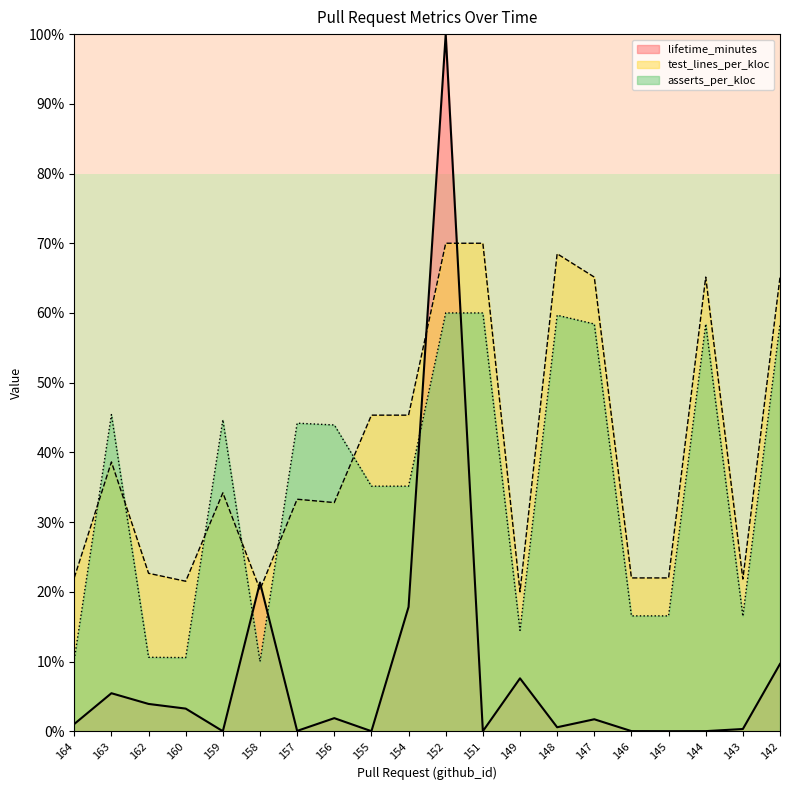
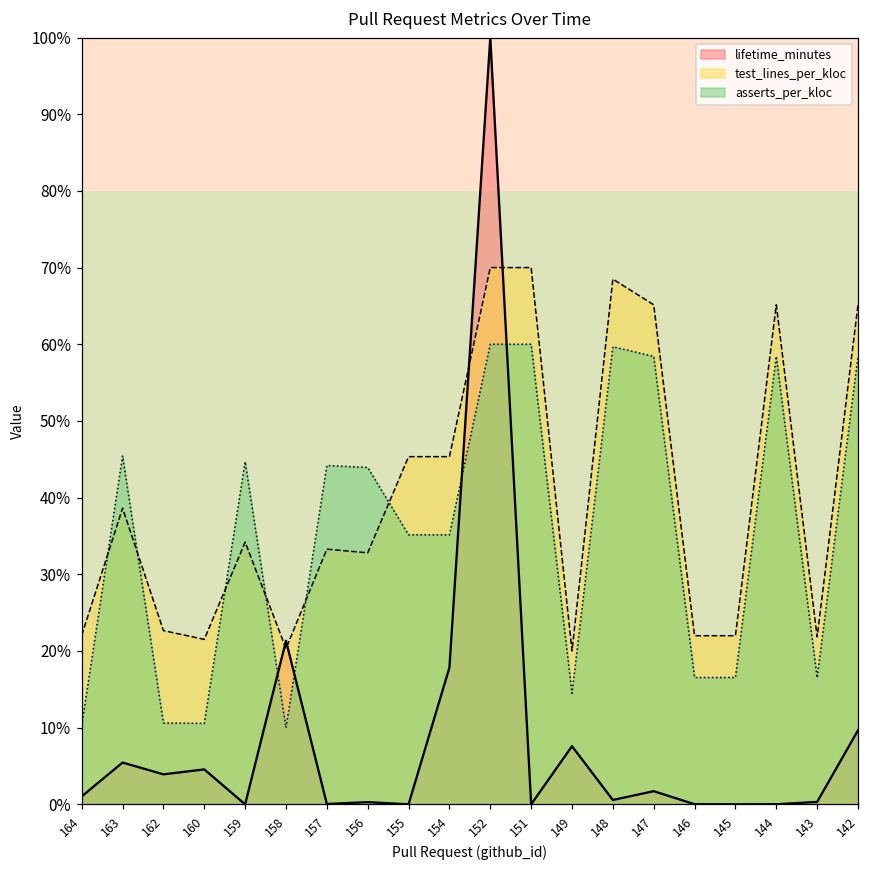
lifetime_minutes, 160: 3% -> 5%
lifetime_minutes, 156: 2% -> 0%
